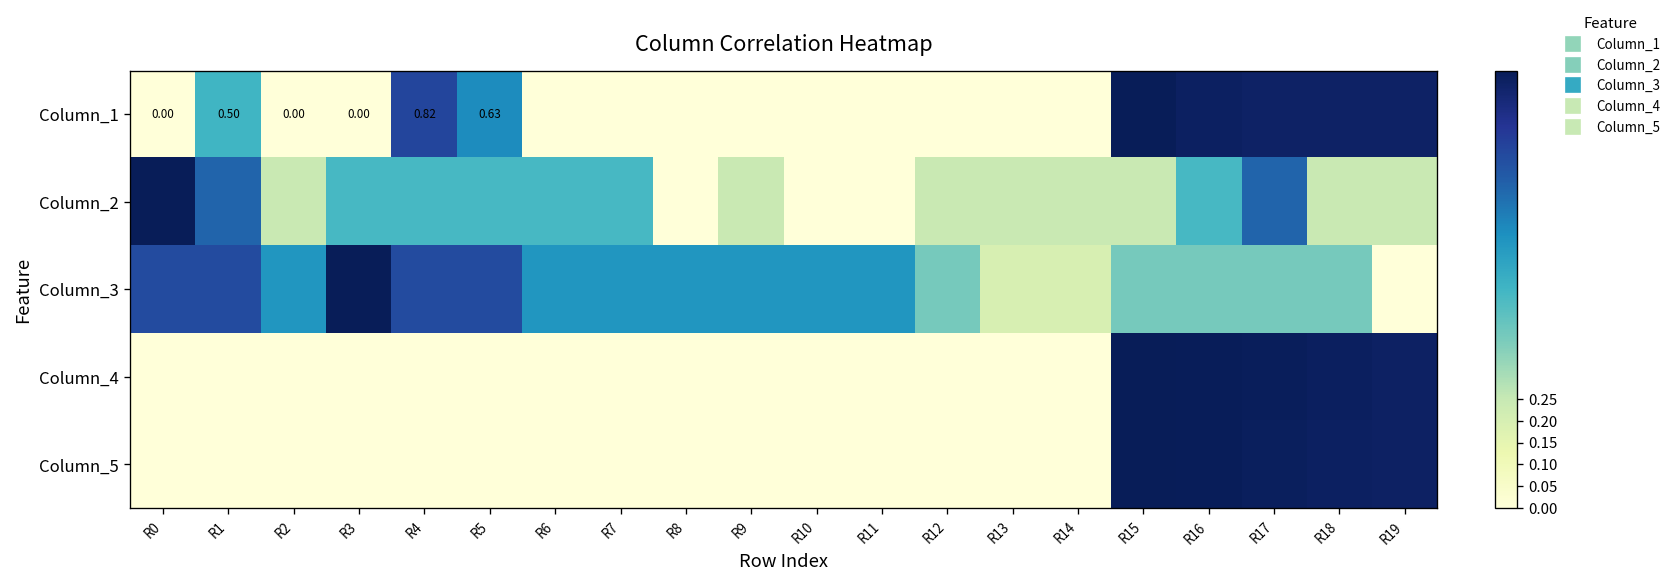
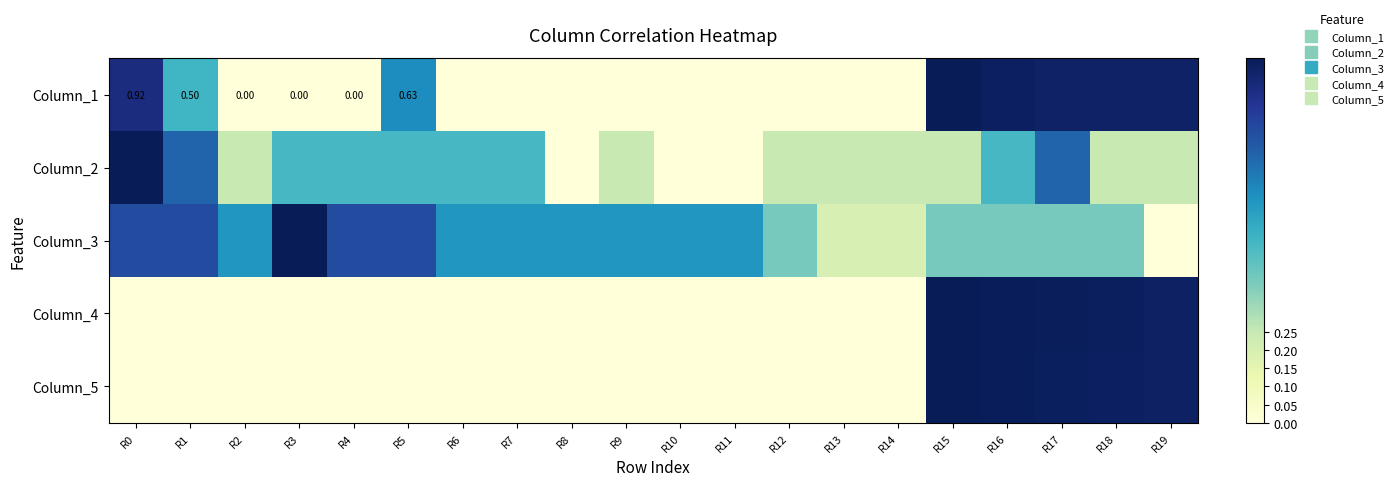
Column_1, R0: 0.00 -> 0.92
Column_1, R4: 0.82 -> 0.00
